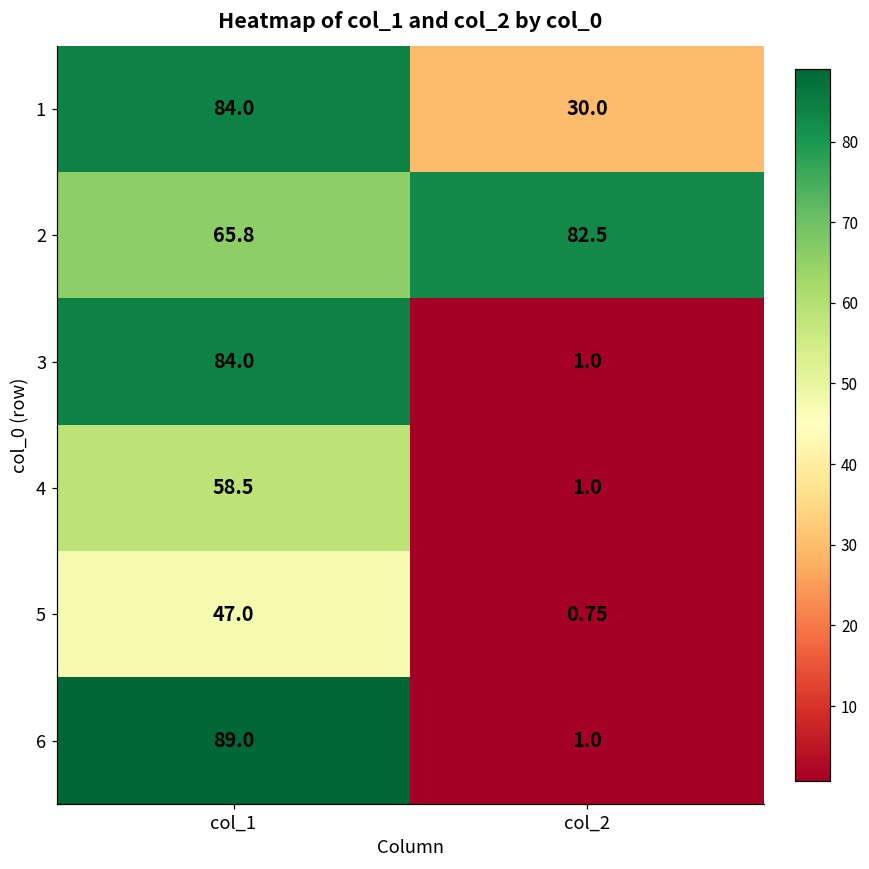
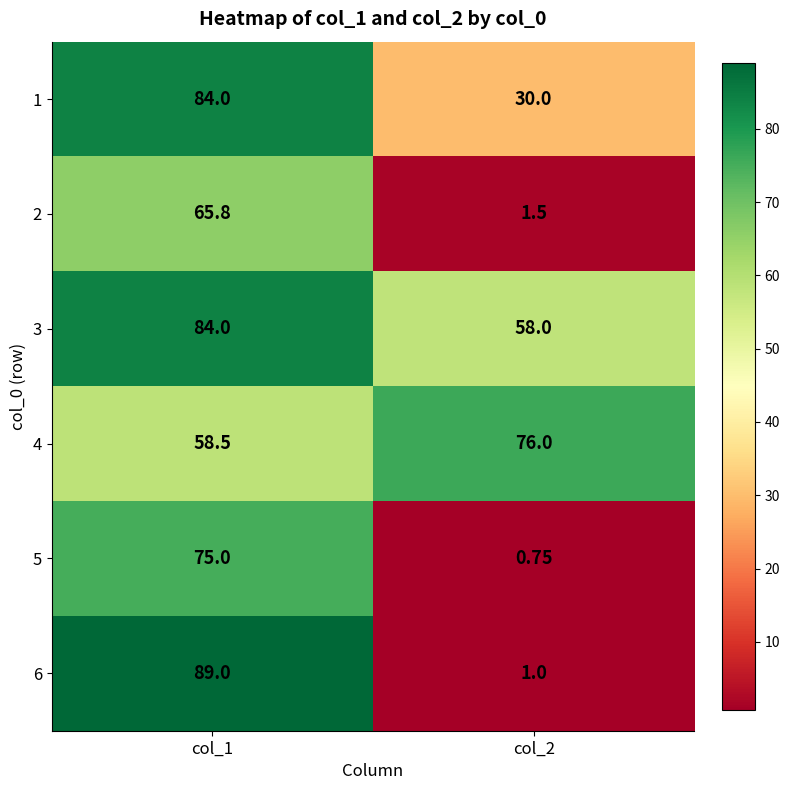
2, col_2: 82.5 -> 1.5
3, col_2: 1.0 -> 58.0
4, col_2: 1.0 -> 76.0
5, col_1: 47.0 -> 75.0
